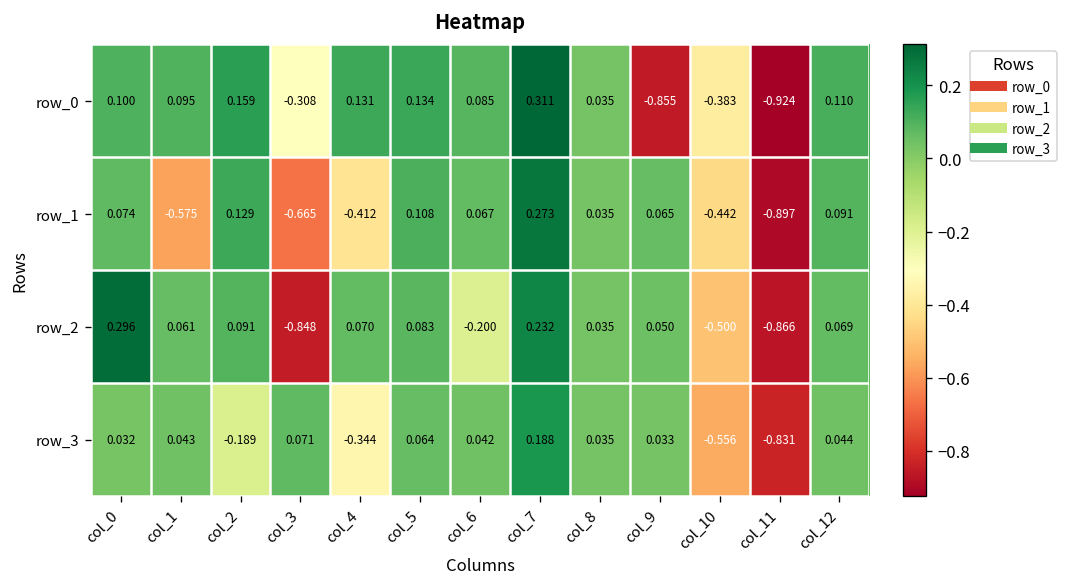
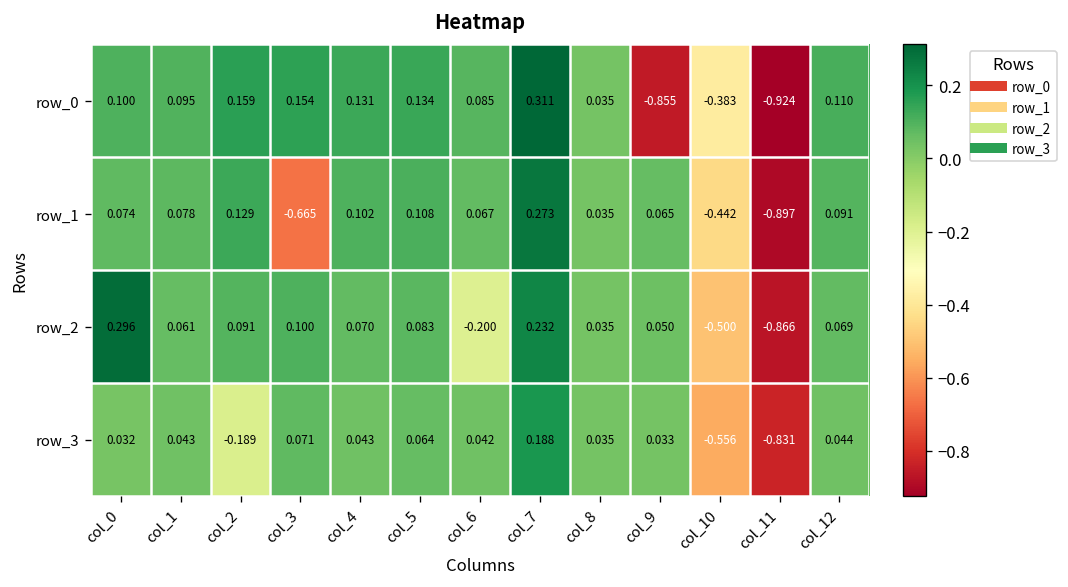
row_0, col_3: -0.308 -> 0.154
row_1, col_1: -0.575 -> 0.078
row_1, col_4: -0.412 -> 0.102
row_2, col_3: -0.848 -> 0.100
row_3, col_4: -0.344 -> 0.043
